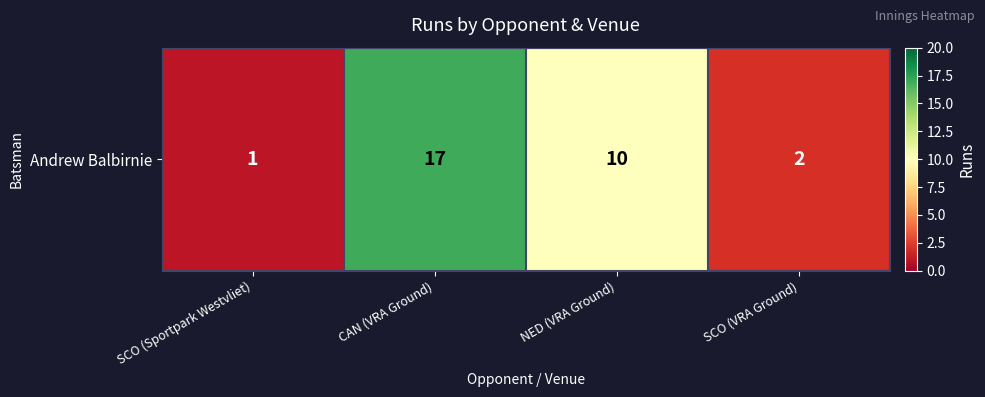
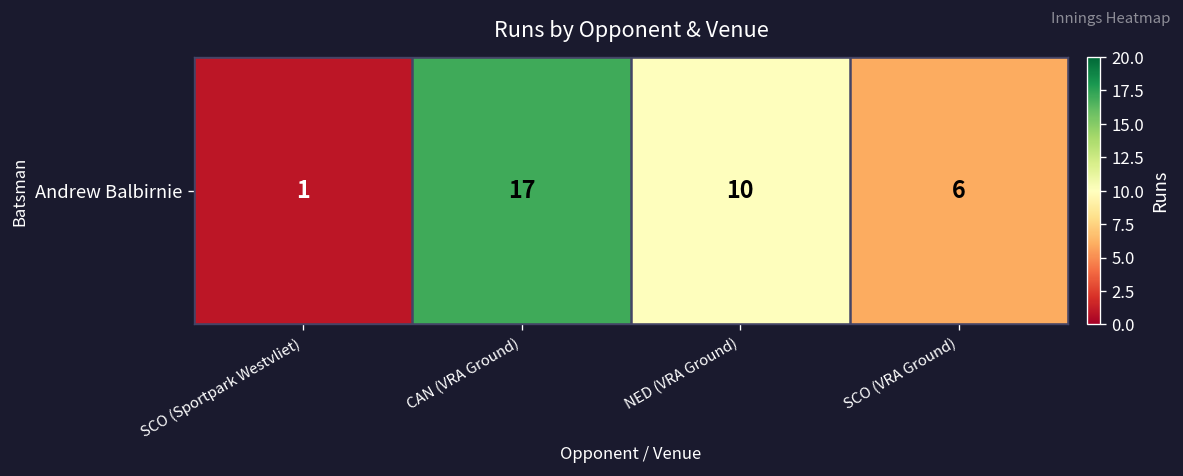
Andrew Balbirnie, SCO (VRA Ground): 2 -> 6
